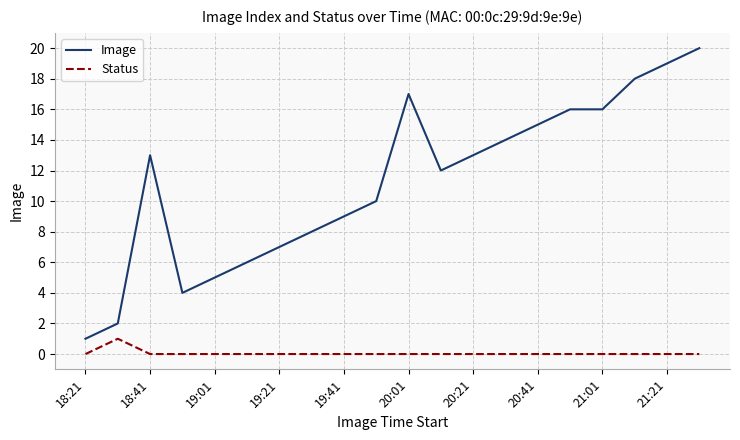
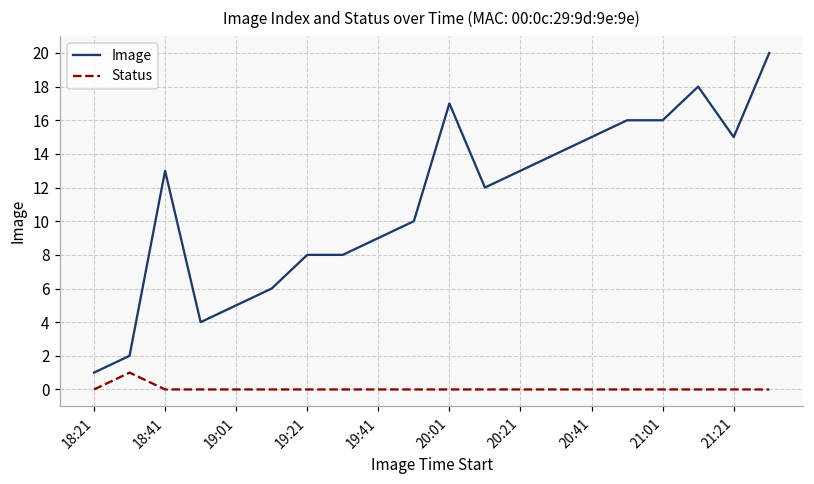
Image, 19:21: 7 -> 8
Image, 21:21: 19 -> 15
